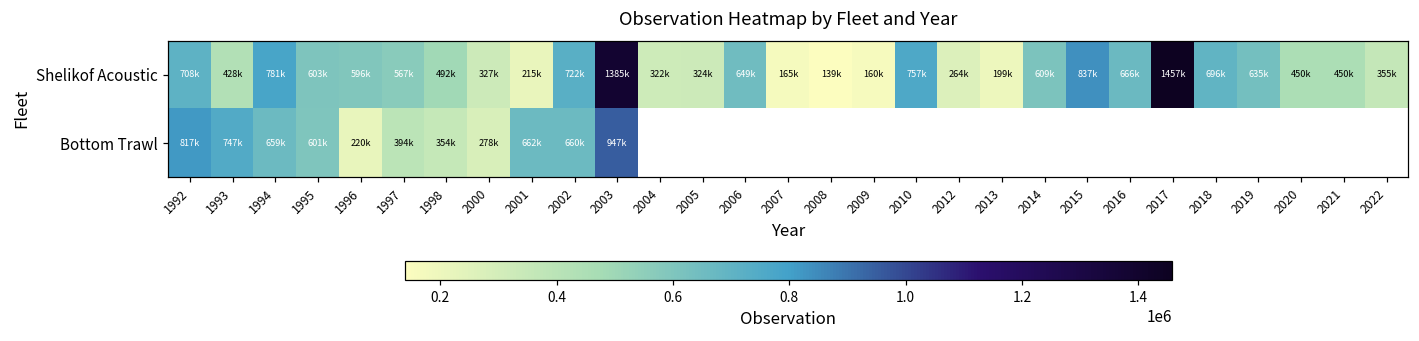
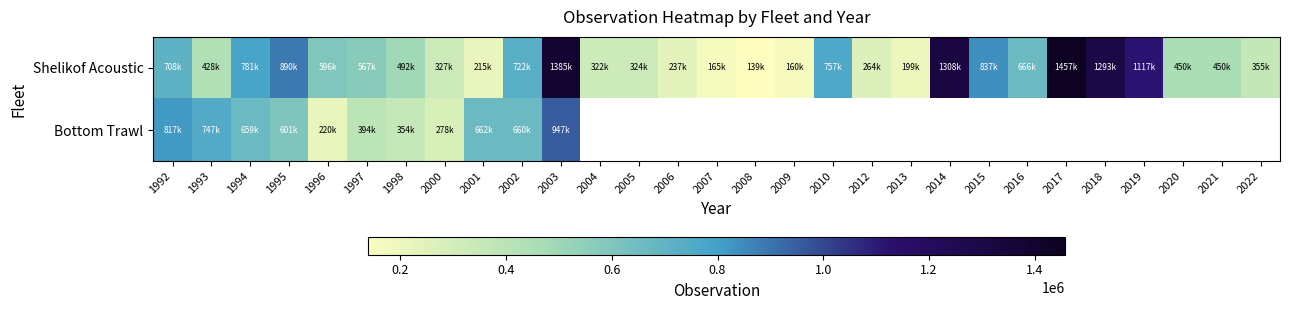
Shelikof Acoustic, 1995: 603k -> 890k
Shelikof Acoustic, 2006: 649k -> 237k
Shelikof Acoustic, 2014: 609k -> 1308k
Shelikof Acoustic, 2018: 696k -> 1293k
Shelikof Acoustic, 2019: 635k -> 1117k
